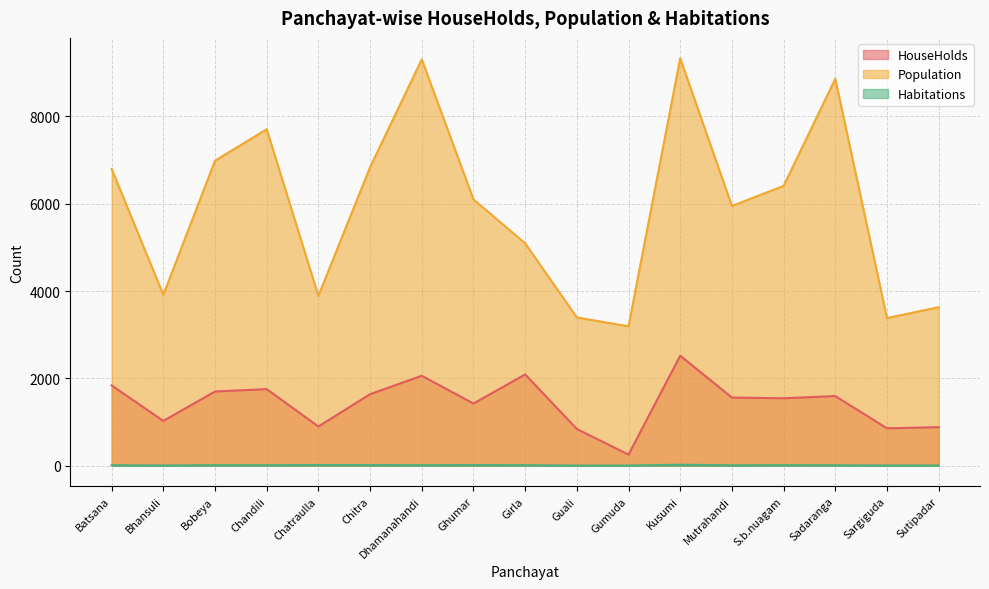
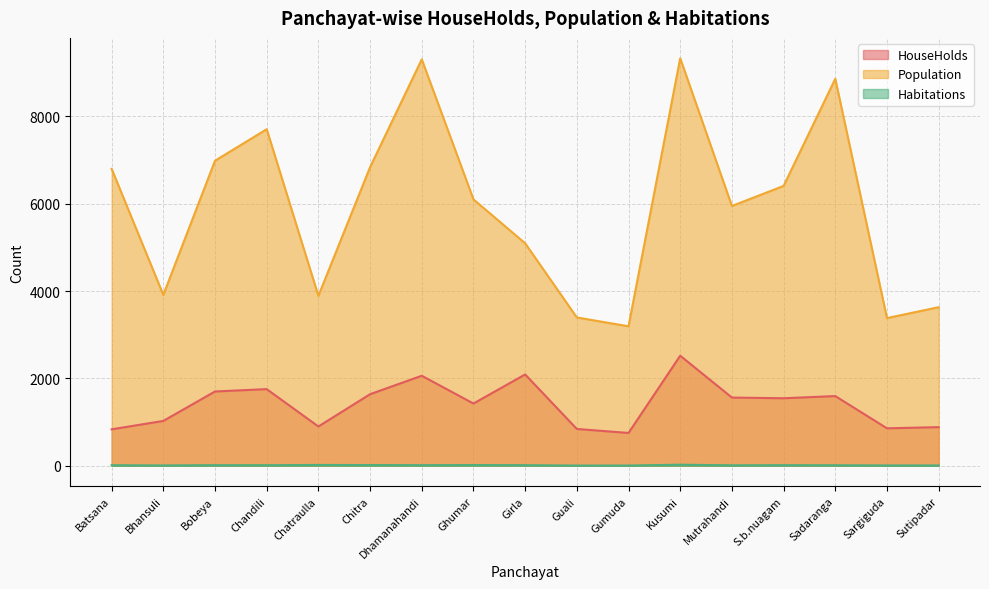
HouseHolds, Batsana: 1800 -> 800
HouseHolds, Gumuda: 300 -> 800
